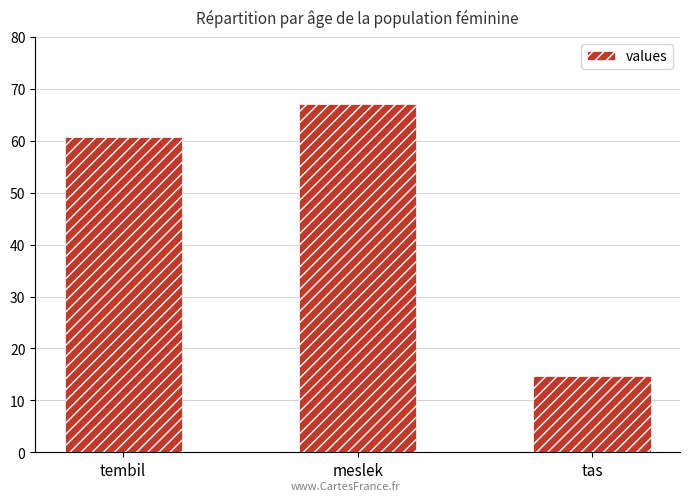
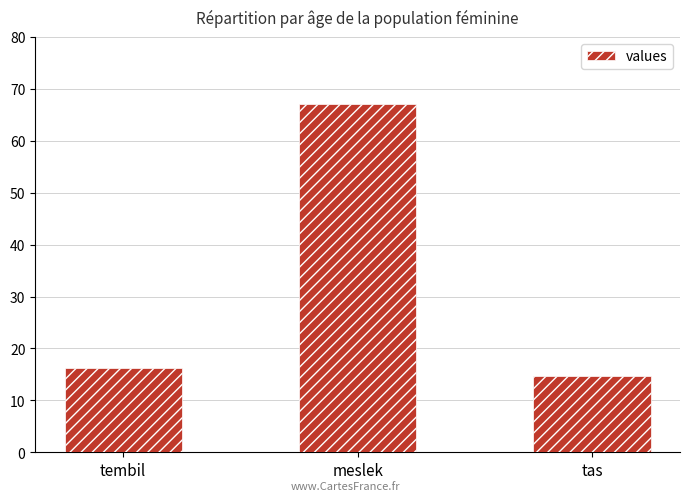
tembil: 61 -> 16
